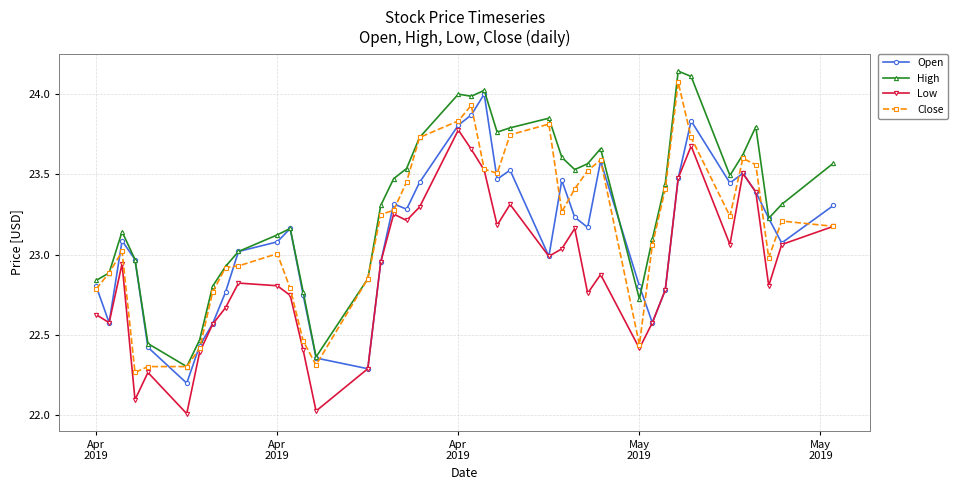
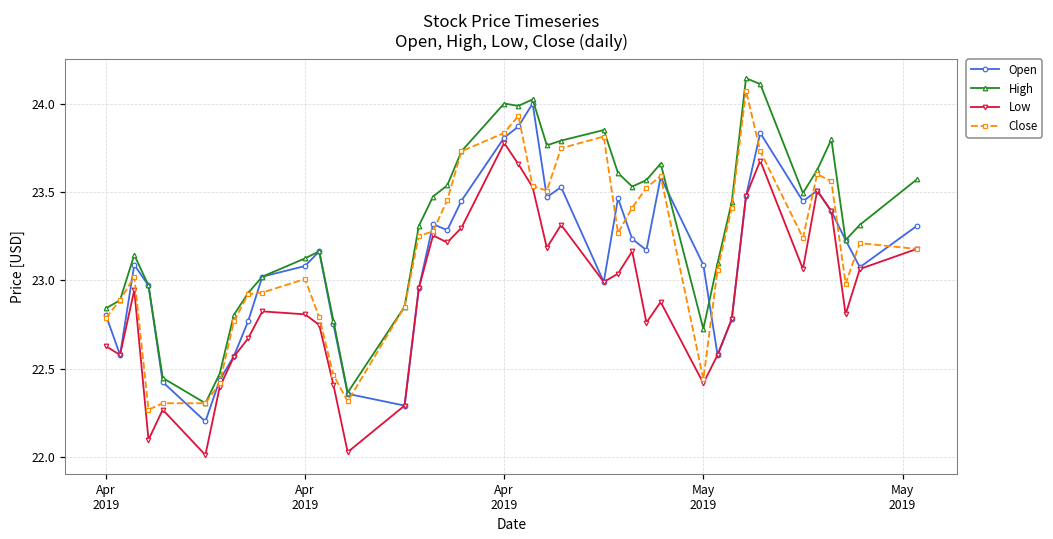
Open, May 2019: 22.81 -> 23.09
